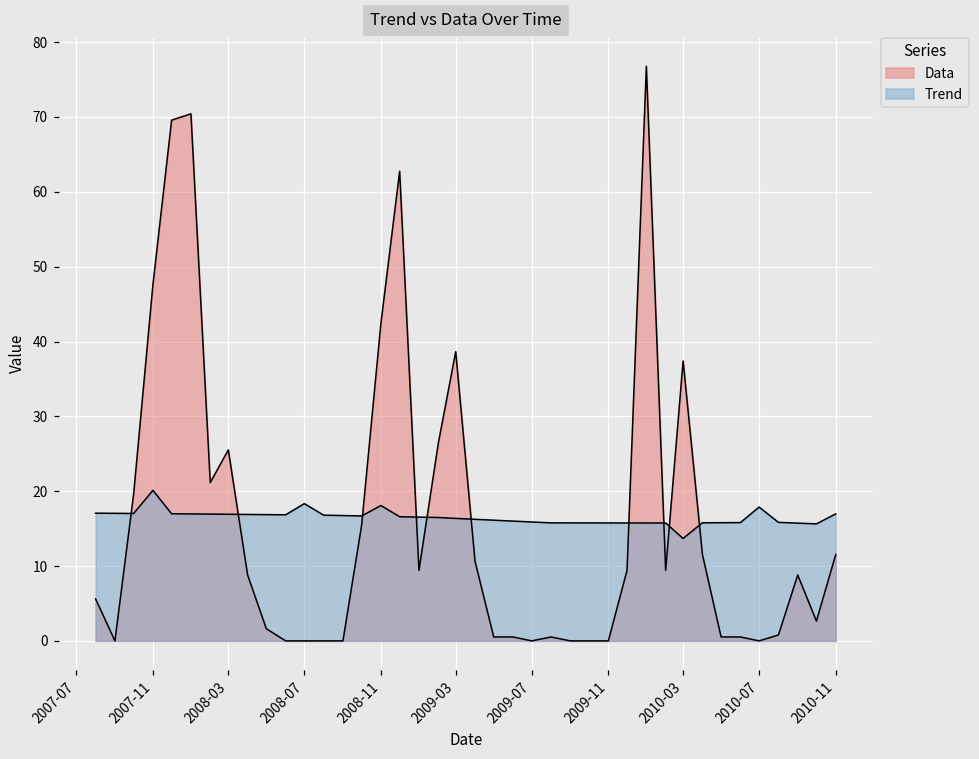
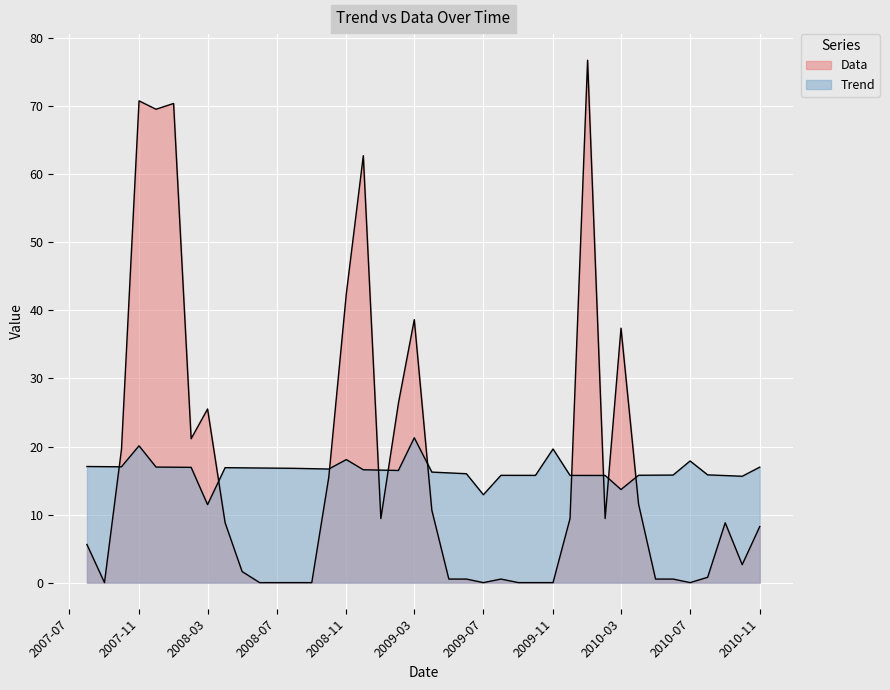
Data, 2007-11: 48 -> 71
Trend, 2008-03: 17 -> 11
Trend, 2008-07: 18 -> 17
Trend, 2009-03: 16 -> 21
Trend, 2009-07: 16 -> 13
Trend, 2009-11: 16 -> 20
Data, 2010-11: 12 -> 8
